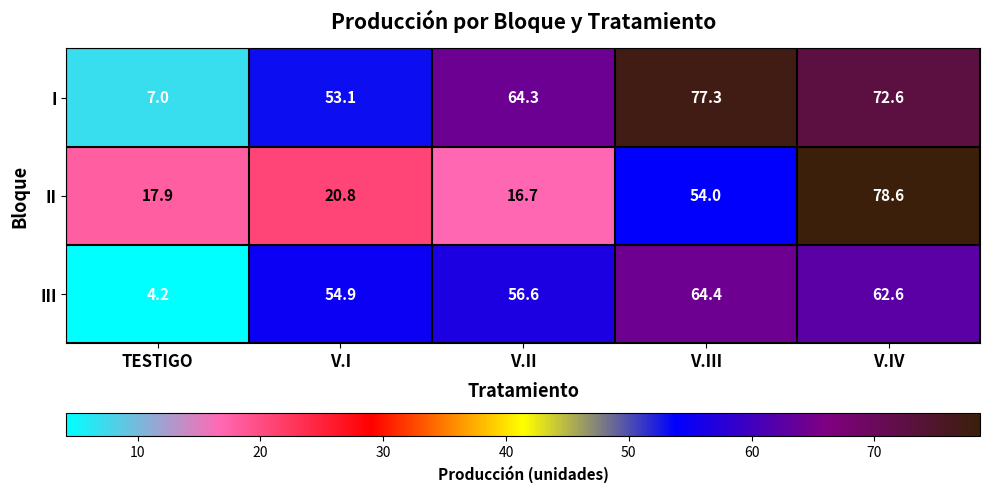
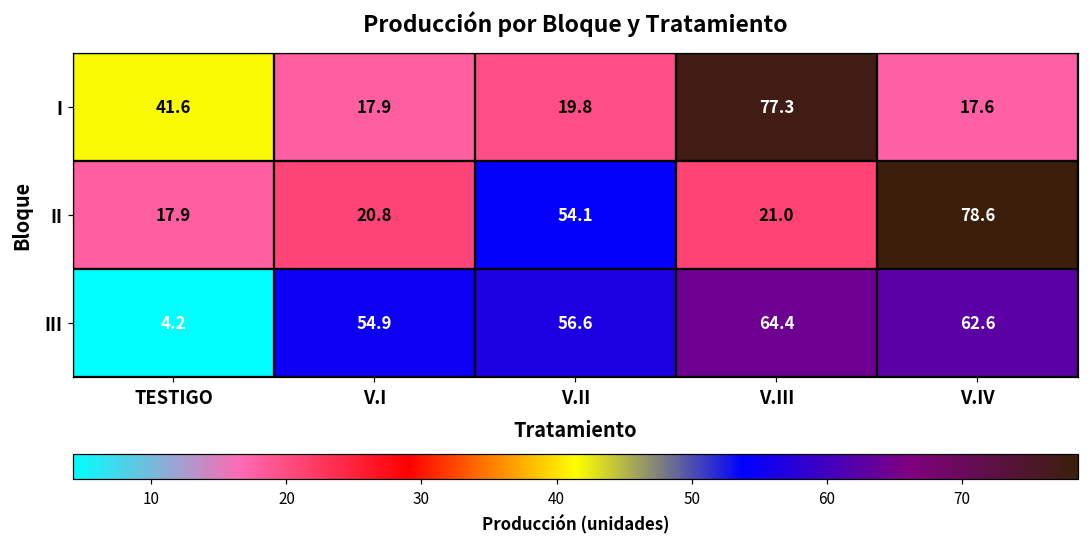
I, TESTIGO: 7.0 -> 41.6
I, V.I: 53.1 -> 17.9
I, V.II: 64.3 -> 19.8
I, V.IV: 72.6 -> 17.6
II, V.II: 16.7 -> 54.1
II, V.III: 54.0 -> 21.0
